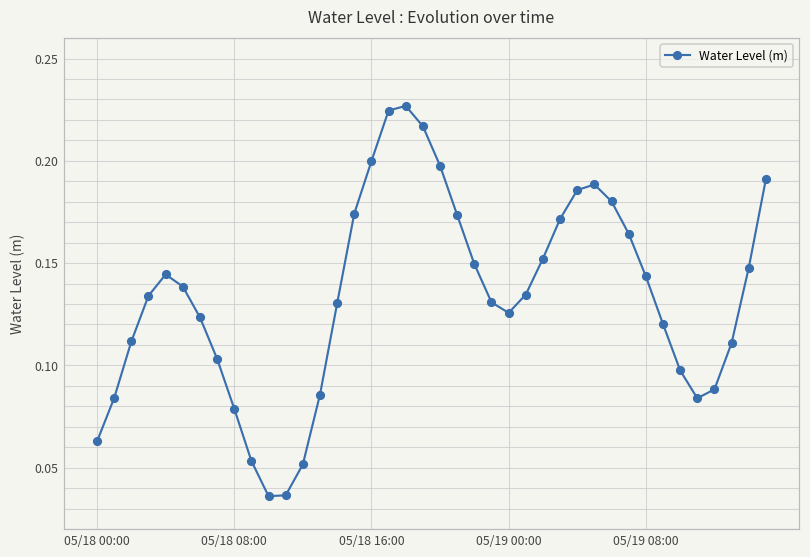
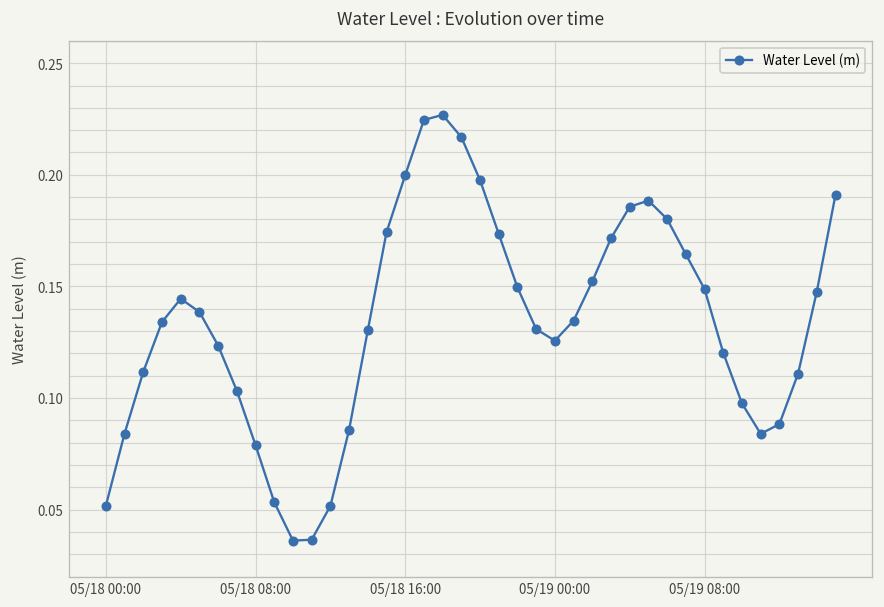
05/18 00:00: 0.063 -> 0.052
05/19 08:00: 0.144 -> 0.149
